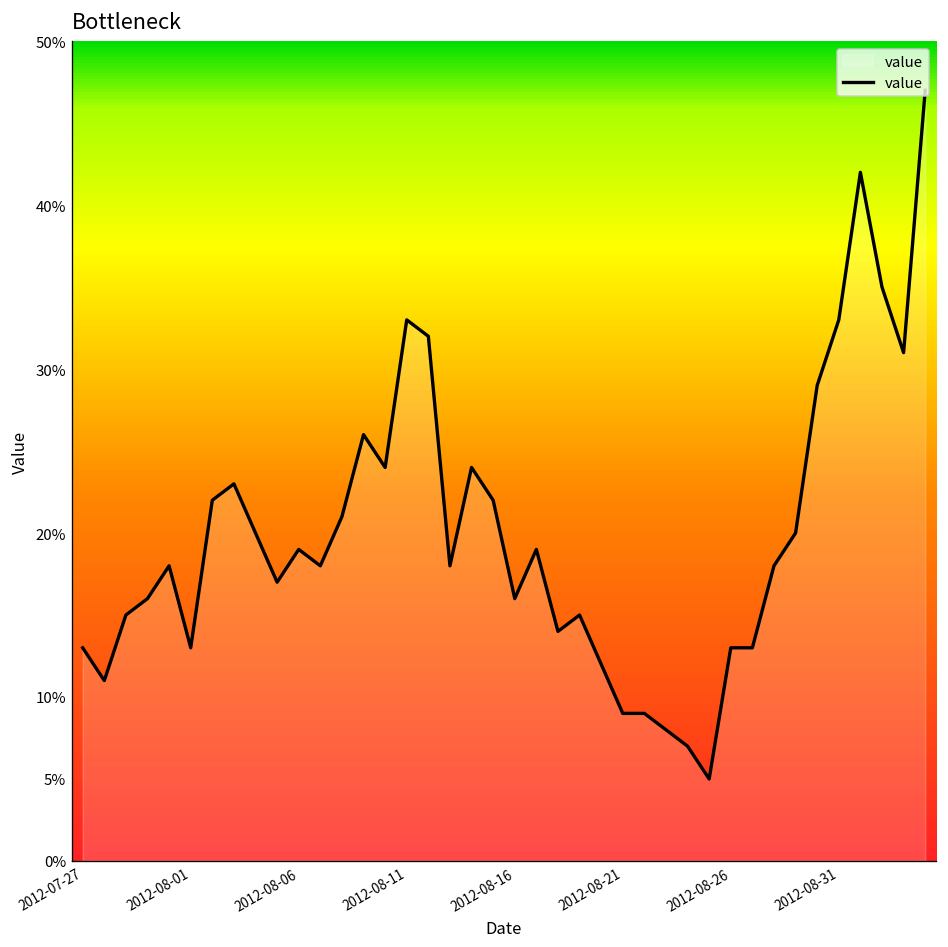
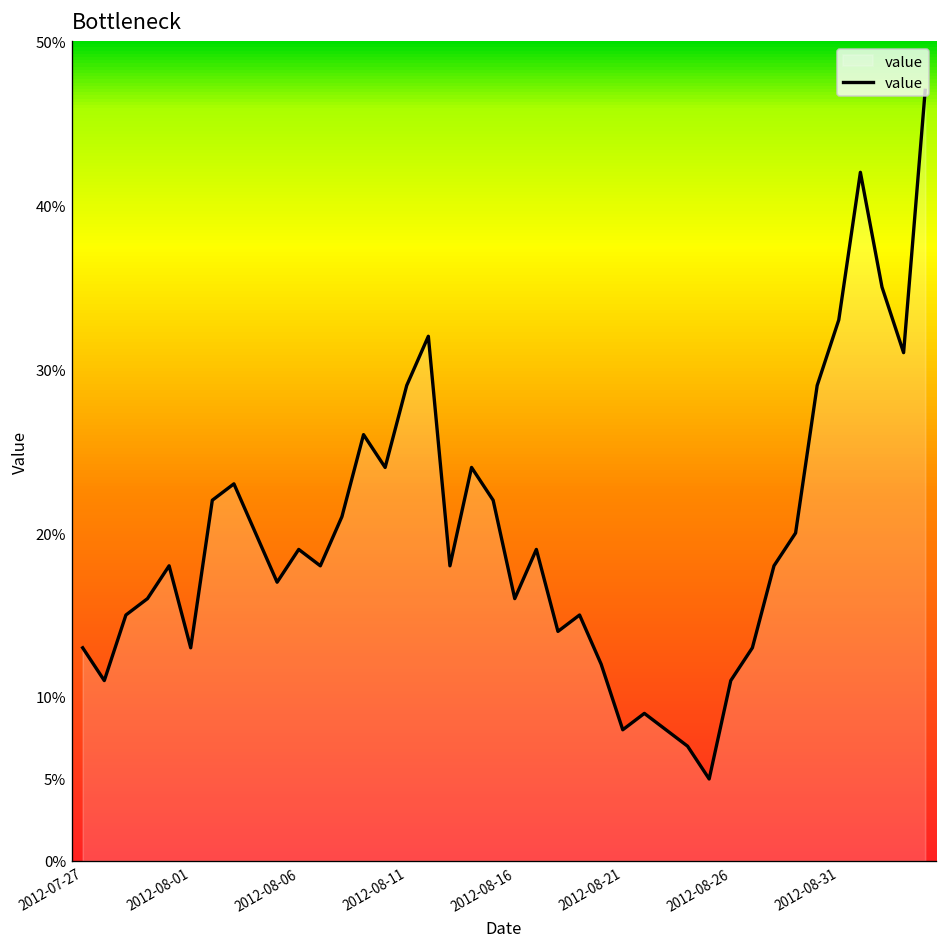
2012-08-11: 33% -> 29%
2012-08-21: 9% -> 8%
2012-08-26: 13% -> 11%
